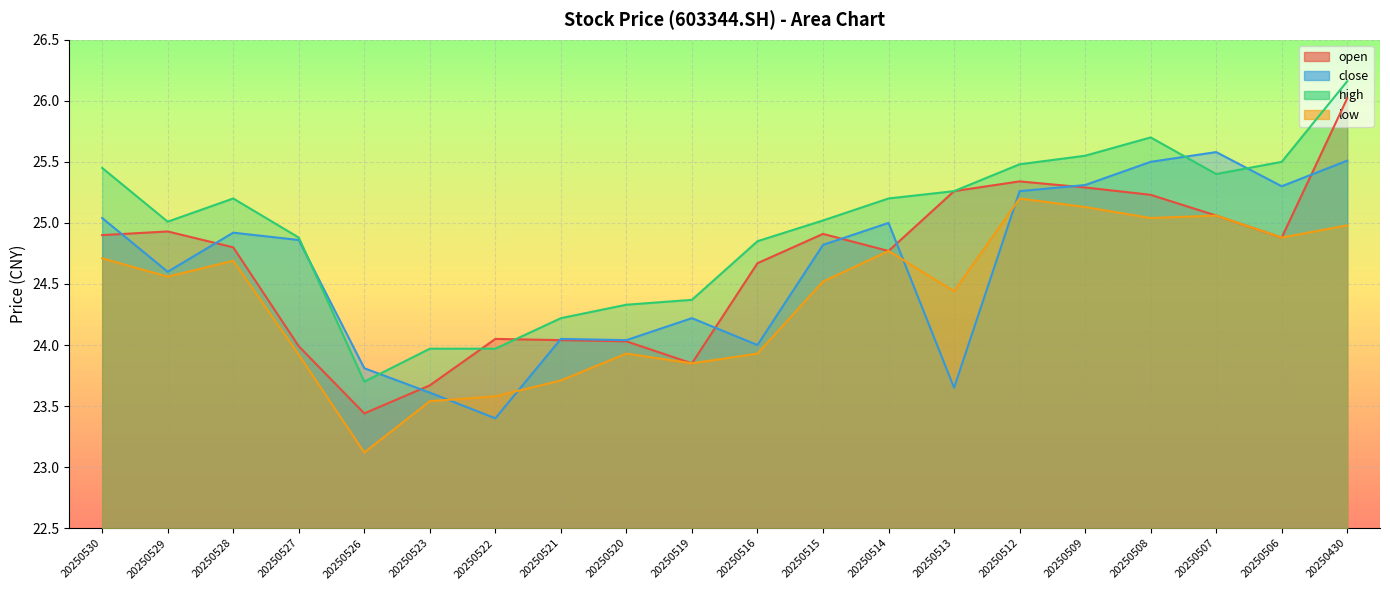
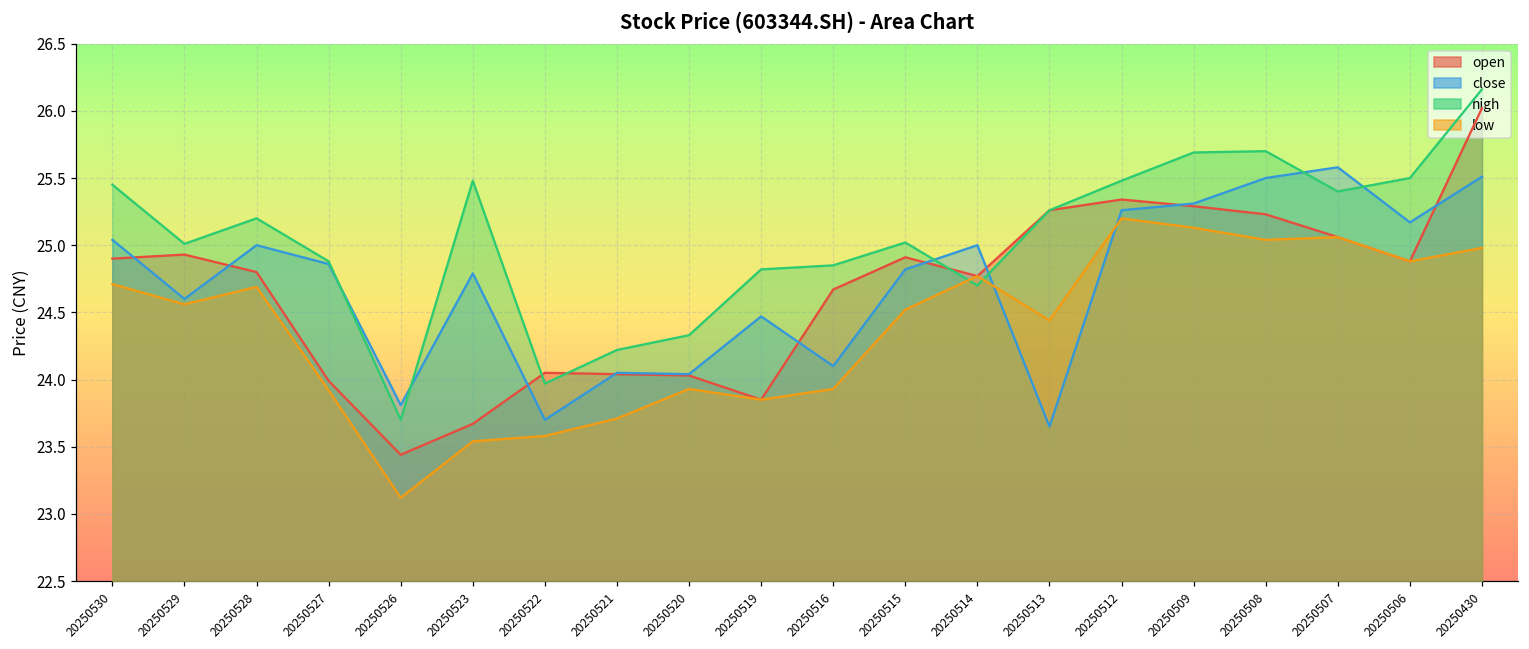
close, 20250528: 24.92 -> 25.00
close, 20250523: 23.61 -> 24.79
high, 20250523: 23.97 -> 25.48
close, 20250522: 23.4 -> 23.7
close, 20250519: 24.22 -> 24.47
high, 20250519: 24.37 -> 24.82
close, 20250516: 24.0 -> 24.1
high, 20250514: 25.2 -> 24.7
high, 20250509: 25.55 -> 25.69
close, 20250506: 25.30 -> 25.17
